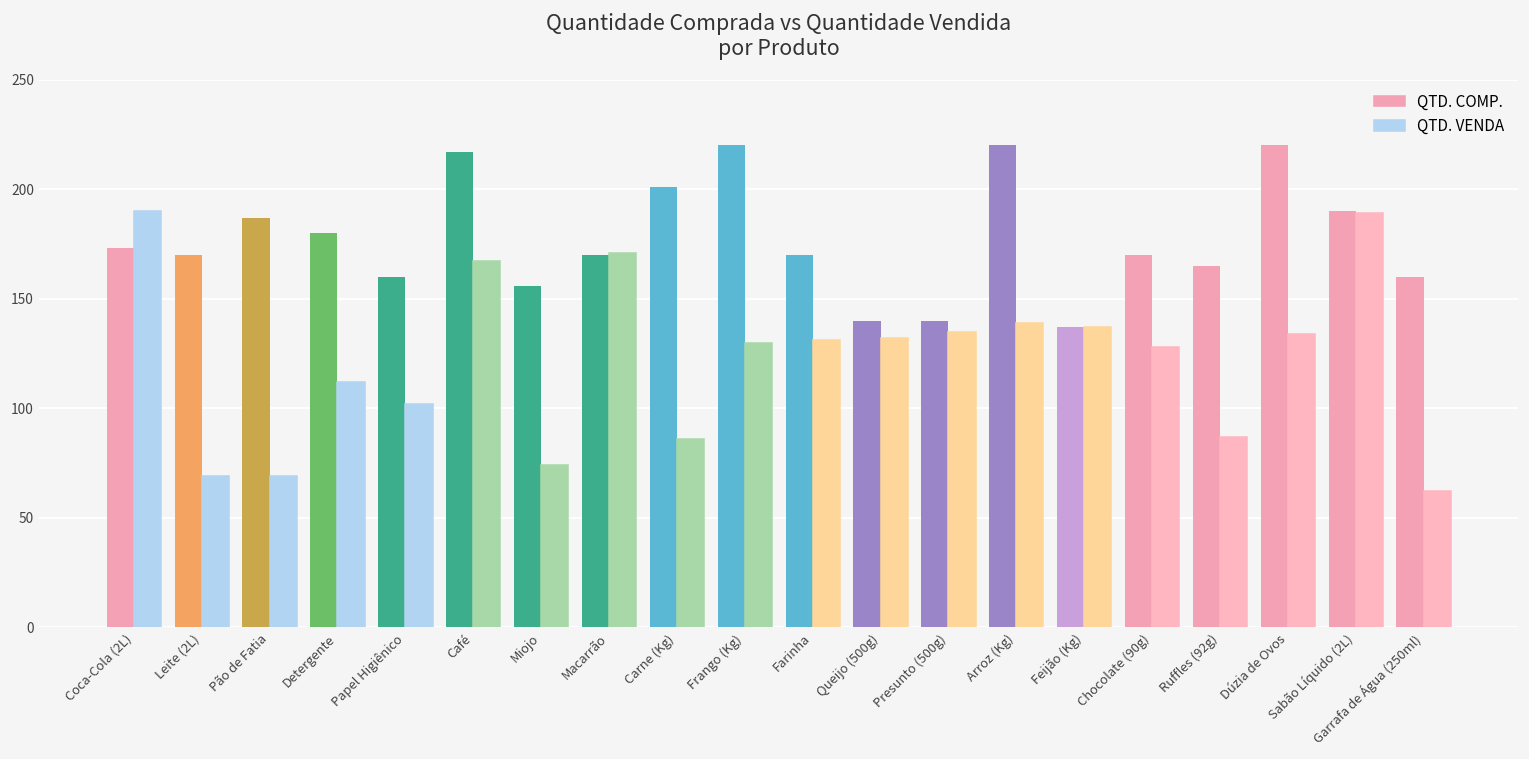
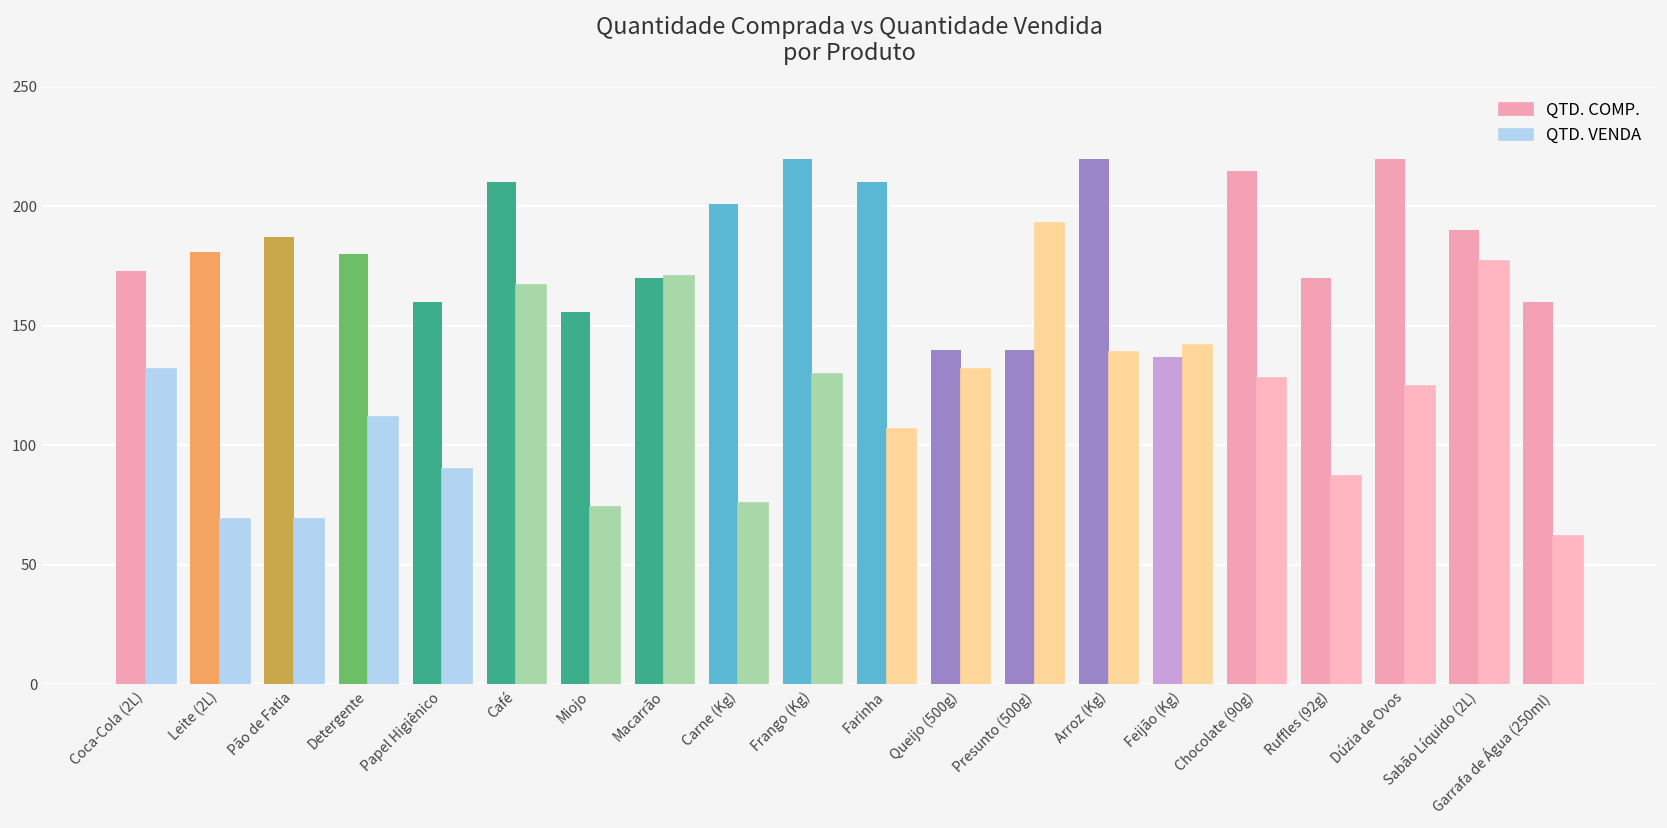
QTD. VENDA, Coca-Cola (2L): 190 -> 132
QTD. COMP., Leite (2L): 170 -> 181
QTD. VENDA, Papel Higiênico: 102 -> 90
QTD. COMP., Café: 217 -> 210
QTD. VENDA, Carne (Kg): 86 -> 76
QTD. COMP., Farinha: 170 -> 210
QTD. VENDA, Farinha: 131 -> 107
QTD. VENDA, Presunto (500g): 135 -> 193
QTD. VENDA, Feijão (Kg): 137 -> 142
QTD. COMP., Chocolate (90g): 170 -> 215
QTD. COMP., Ruffles (92g): 165 -> 170
QTD. VENDA, Dúzia de Ovos: 134 -> 125
QTD. VENDA, Sabão Líquido (2L): 189 -> 177
